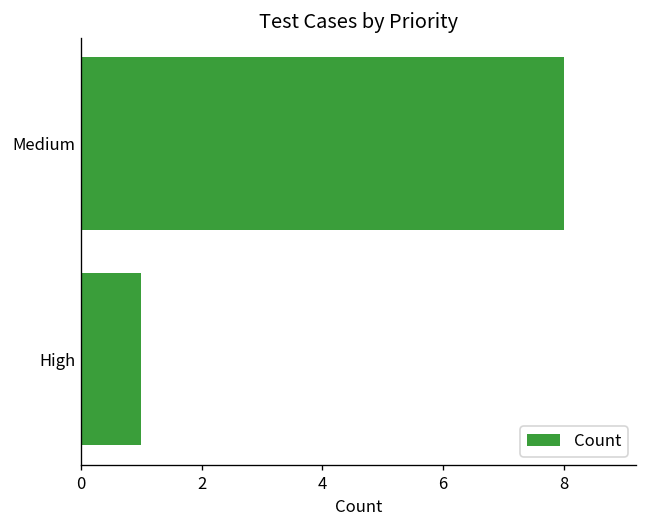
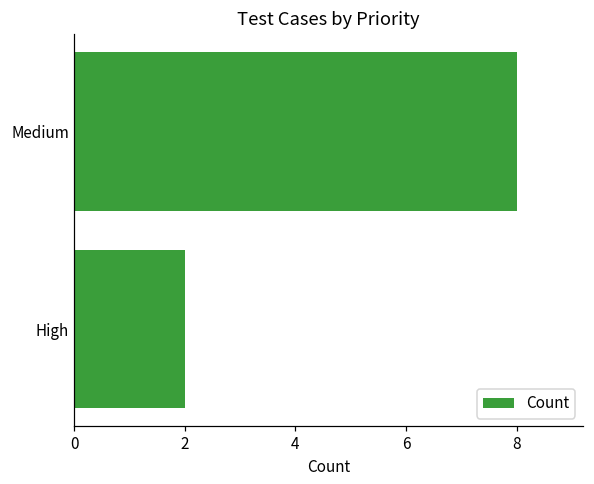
High: 1 -> 2
